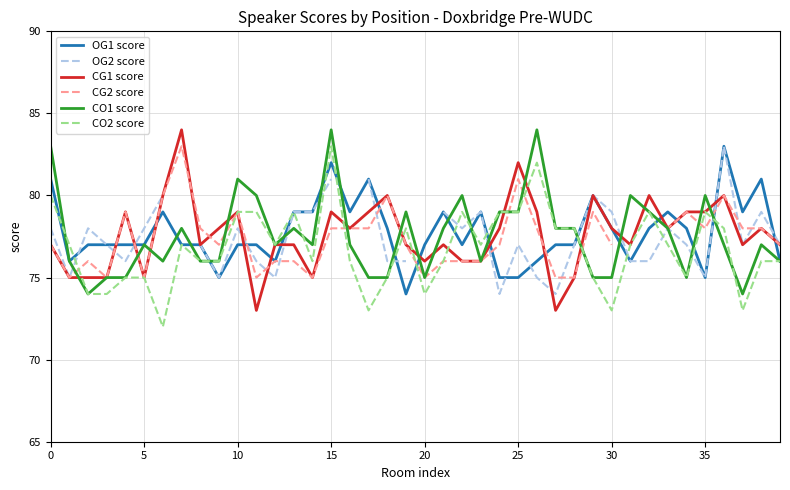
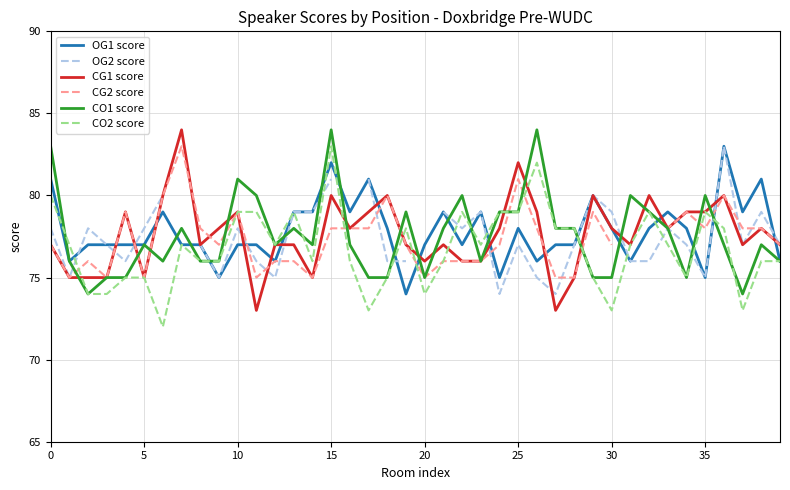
CG1 score, 15: 79 -> 80
OG1 score, 25: 75 -> 78
